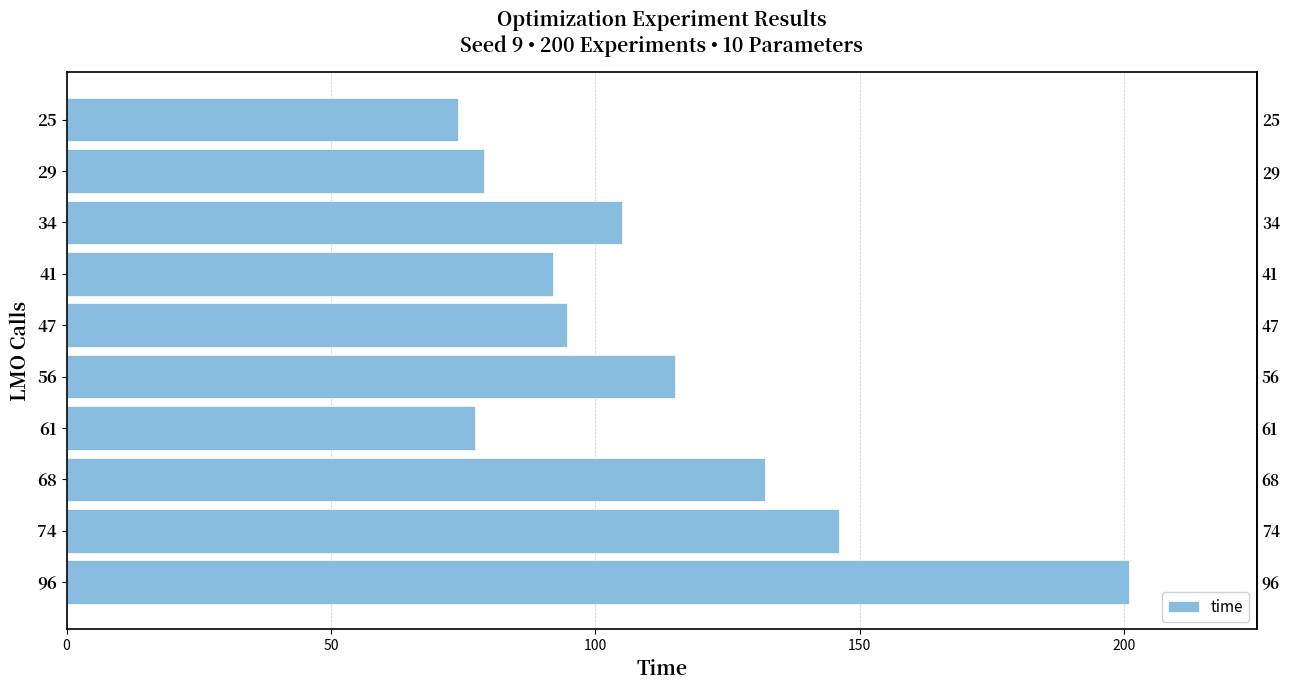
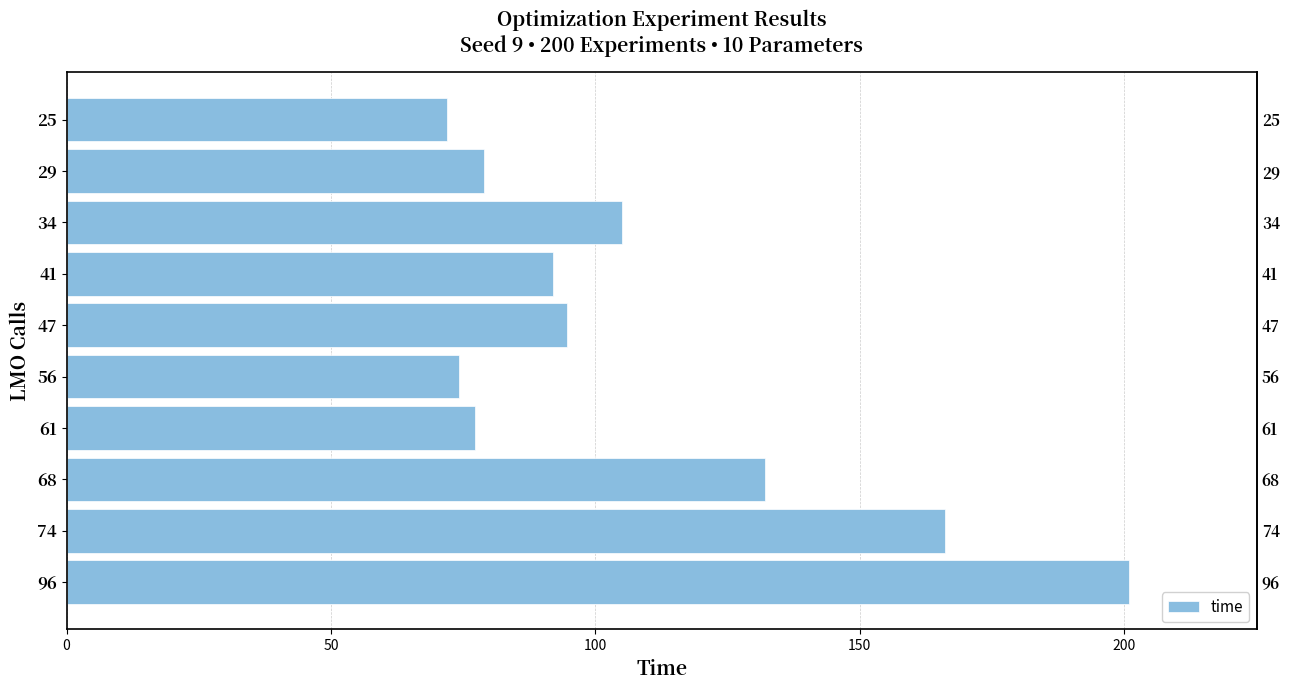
25: 74 -> 72
56: 115 -> 74
74: 146 -> 166
